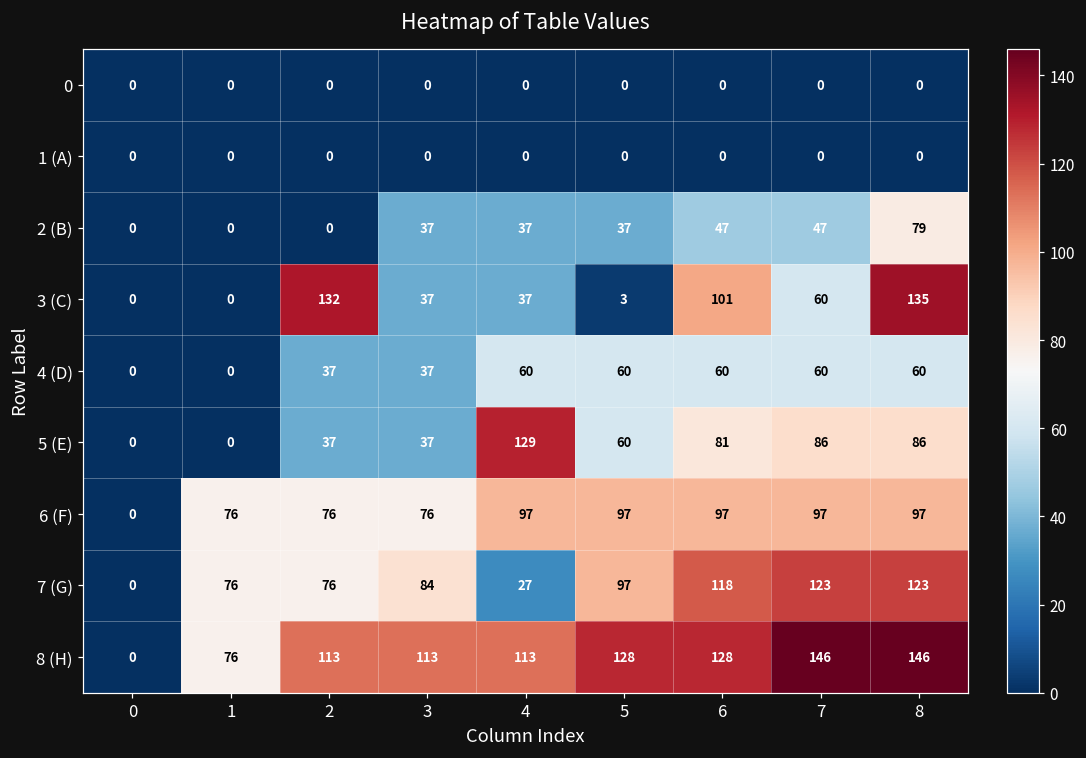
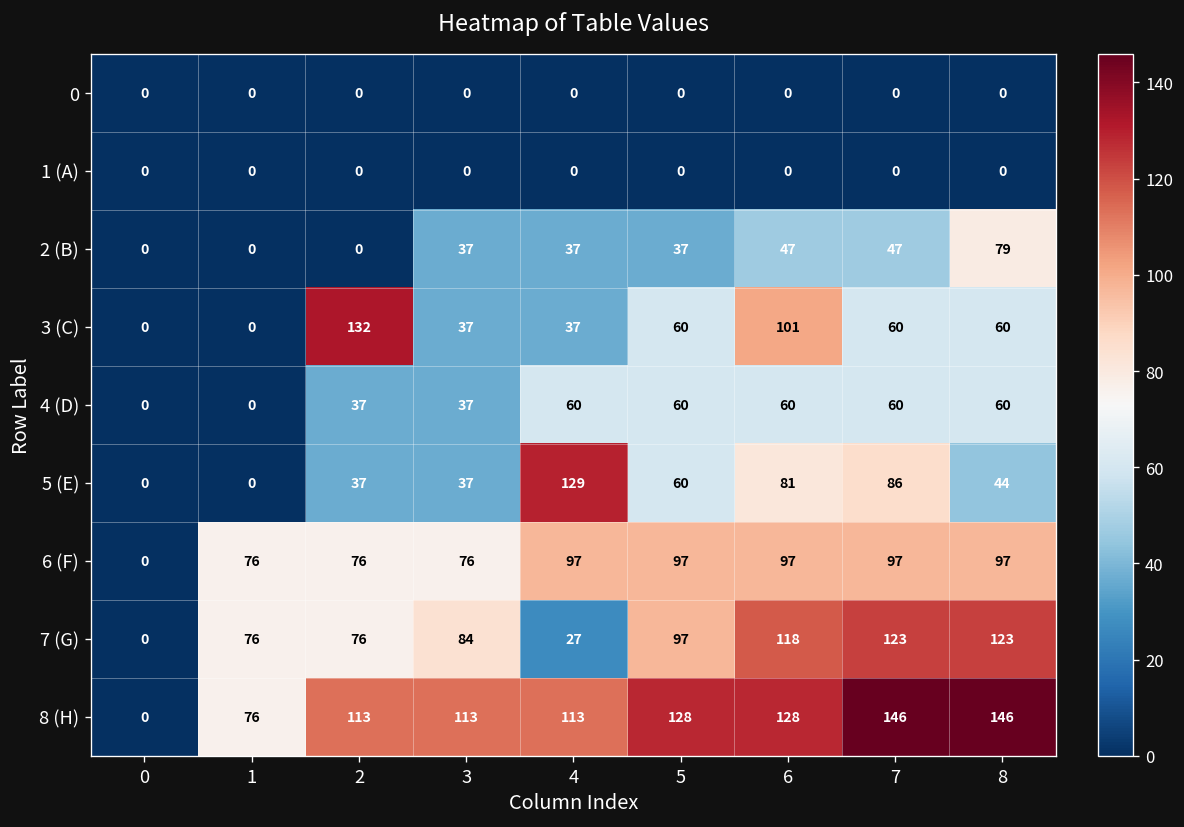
3 (C), 5: 3 -> 60
3 (C), 8: 135 -> 60
5 (E), 8: 86 -> 44
